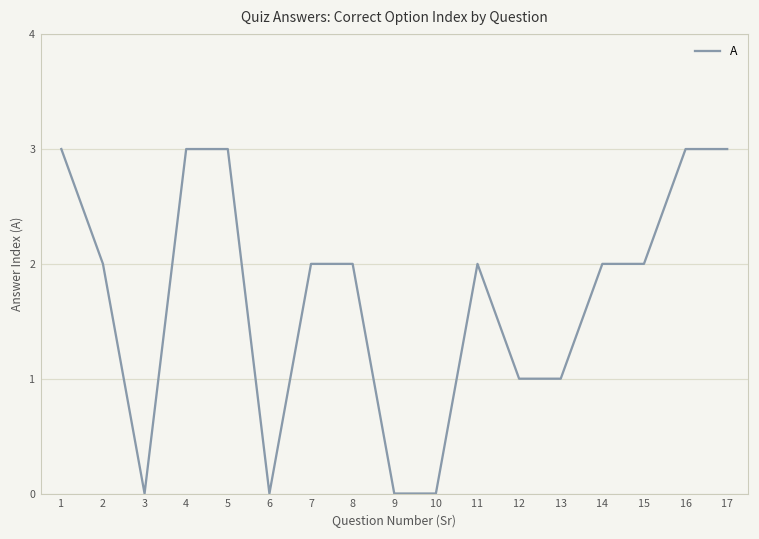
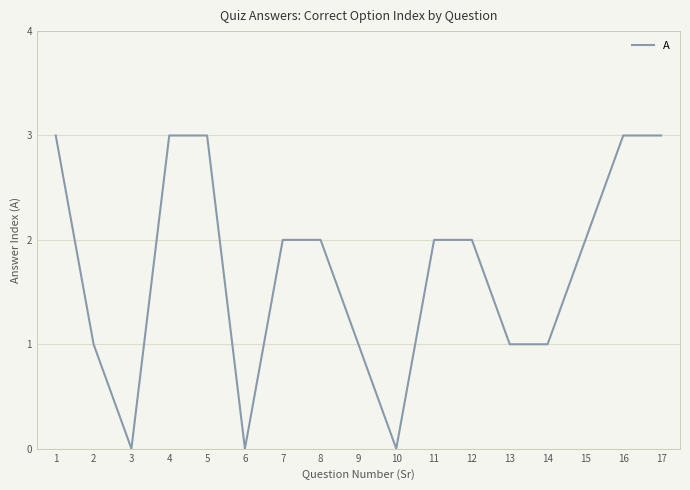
2: 2 -> 1
9: 0 -> 1
12: 1 -> 2
14: 2 -> 1
